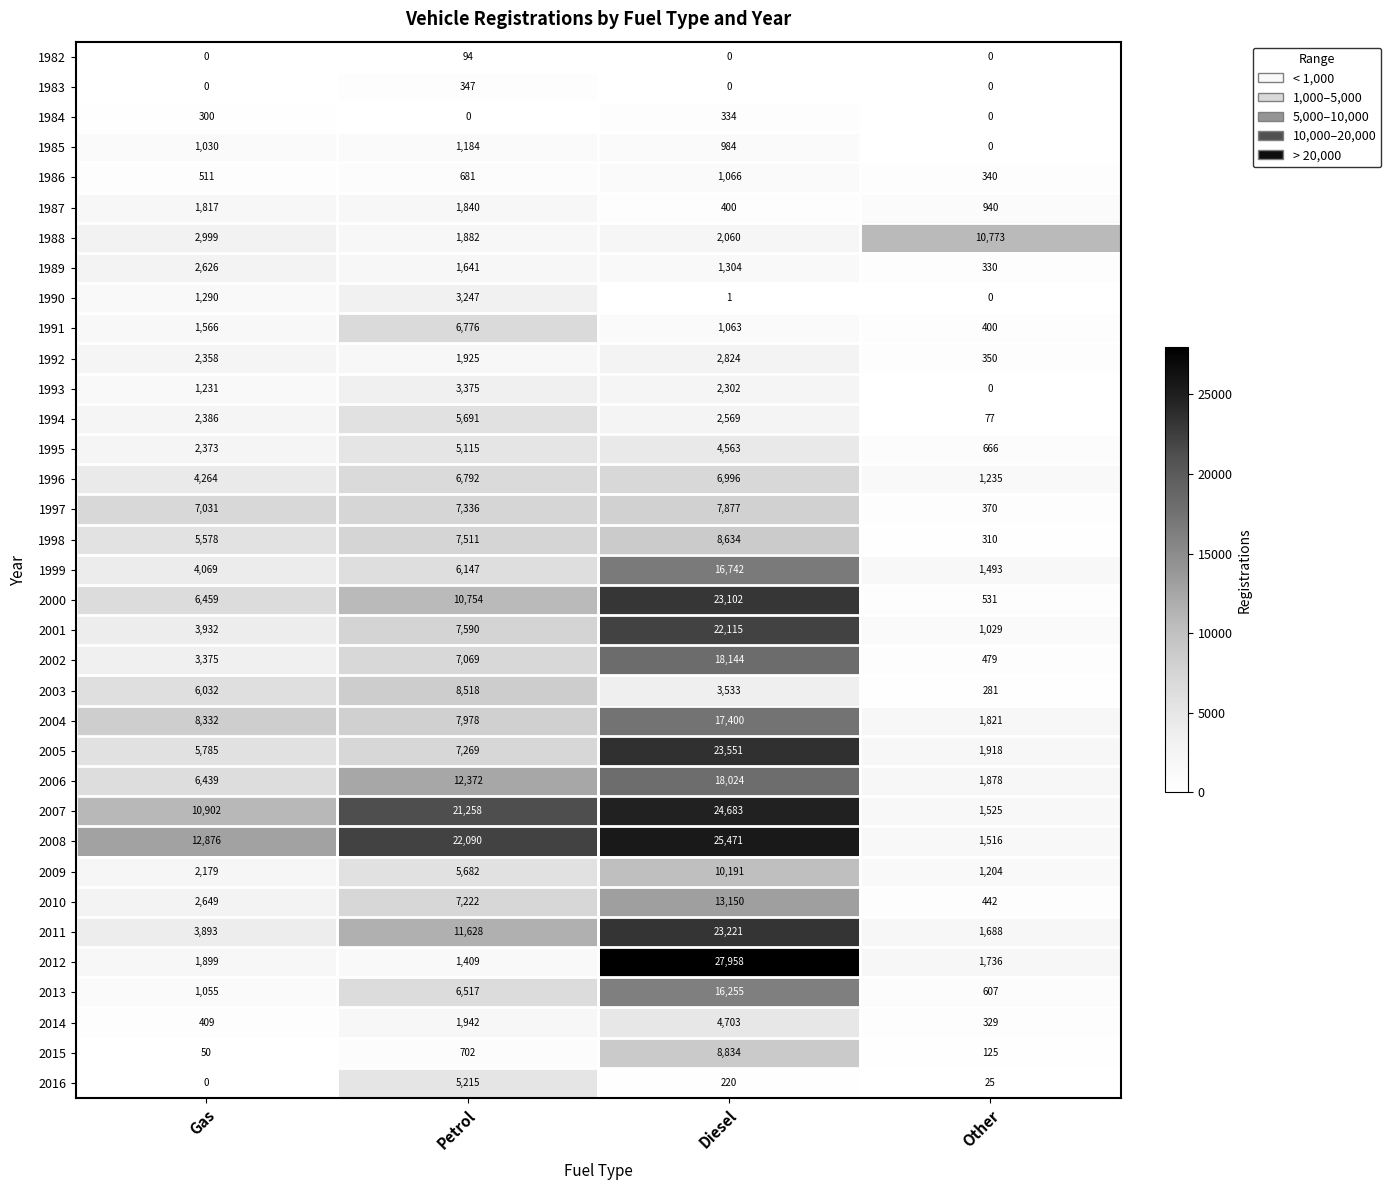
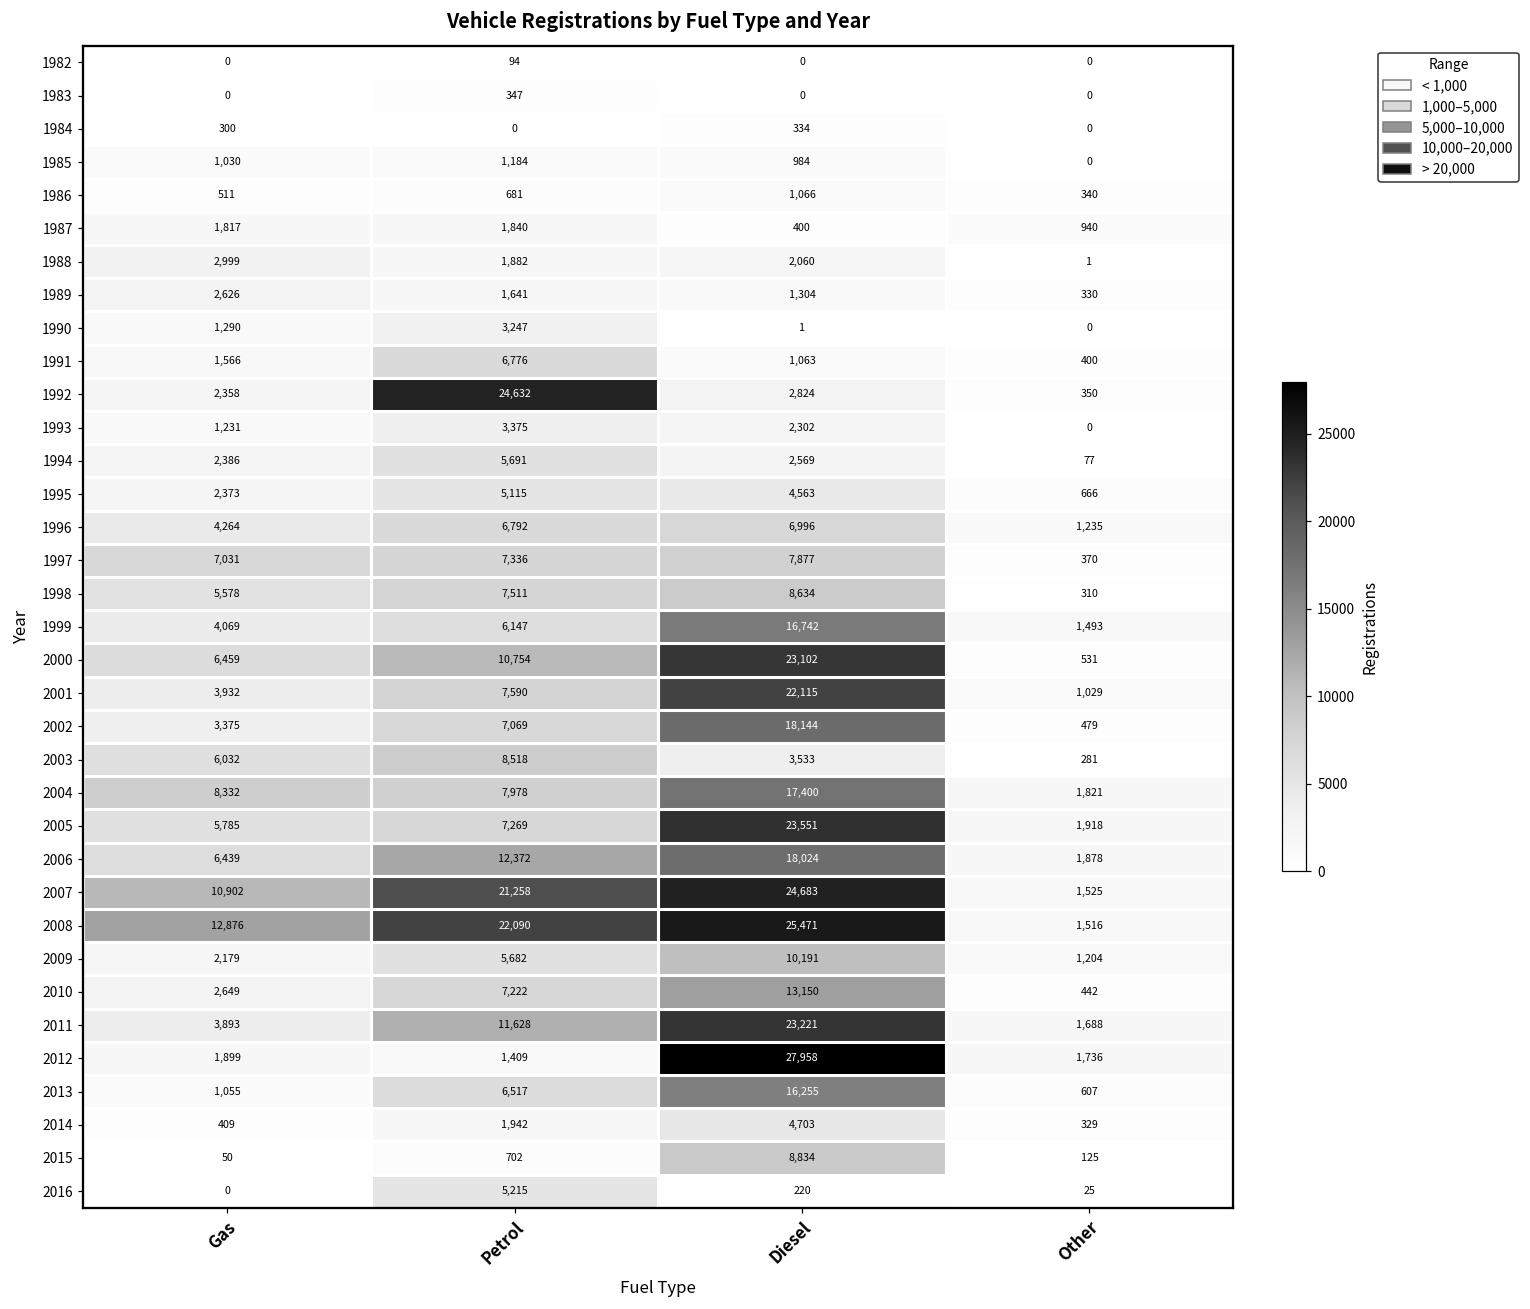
1988, Other: 10,773 -> 1
1992, Petrol: 1,925 -> 24,632
